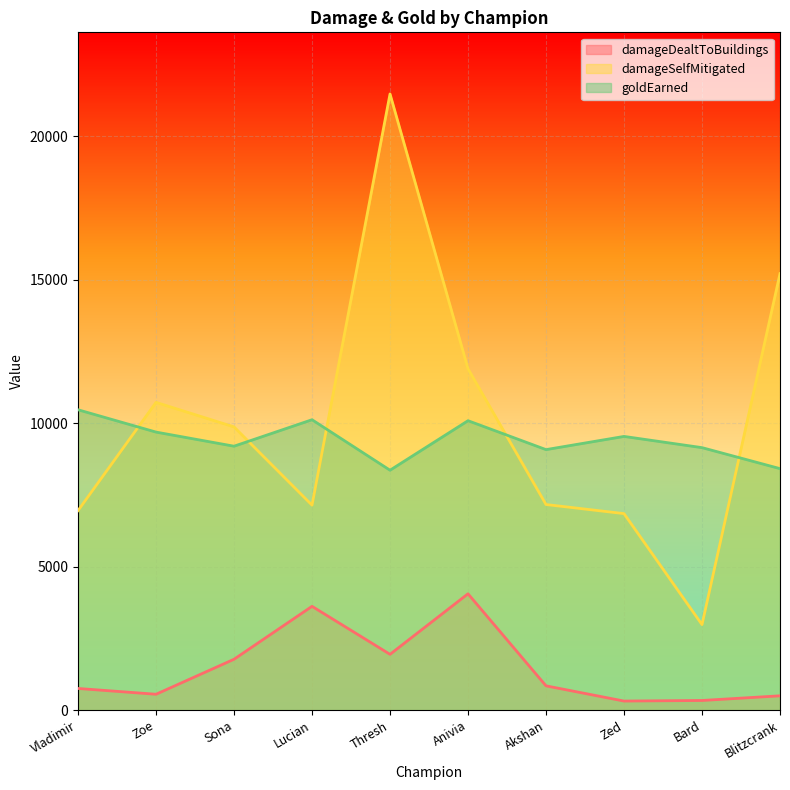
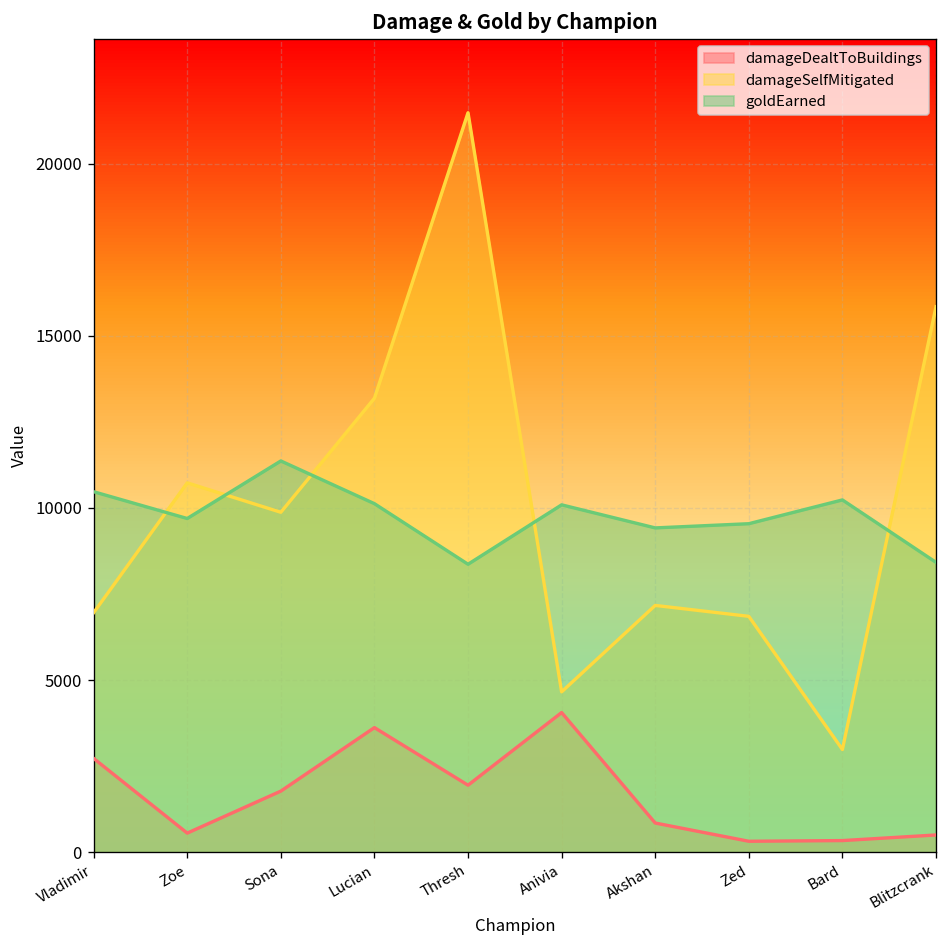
damageDealtToBuildings, Vladimir: 800 -> 2700
goldEarned, Sona: 9200 -> 11400
damageSelfMitigated, Lucian: 7100 -> 13200
damageSelfMitigated, Anivia: 11900 -> 4700
goldEarned, Akshan: 9100 -> 9400
goldEarned, Bard: 9200 -> 10200
damageSelfMitigated, Blitzcrank: 15200 -> 15800
